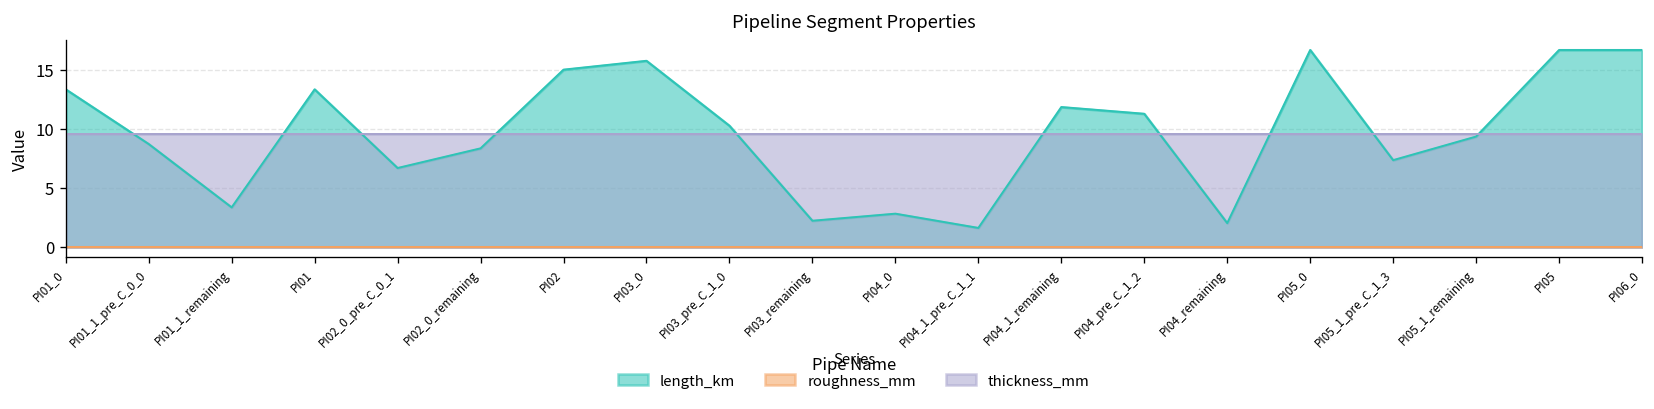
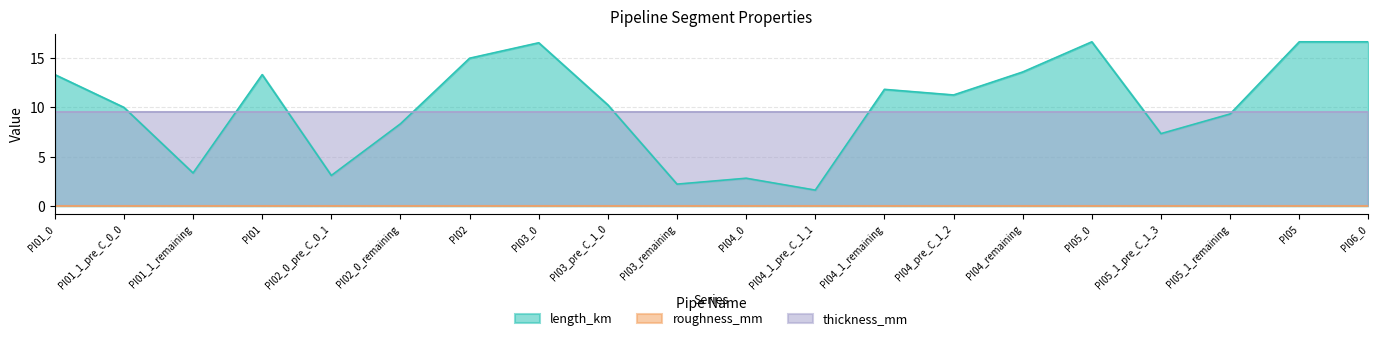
length_km, PI01_1_pre_C_0_0: 9 -> 10
length_km, PI02_0_pre_C_0_1: 7 -> 3
length_km, PI03_0: 16 -> 17
length_km, PI04_remaining: 2 -> 14
